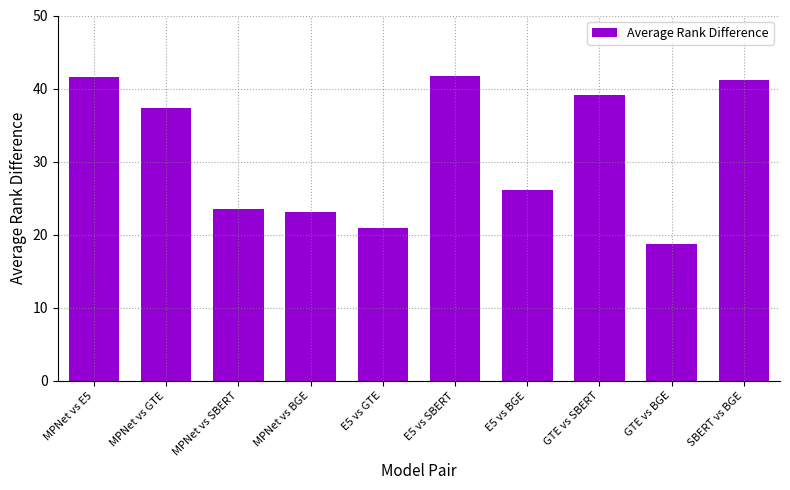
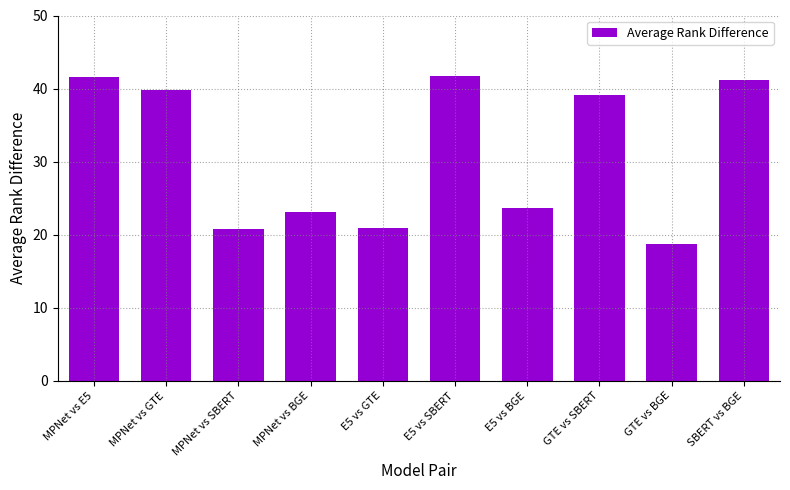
MPNet vs GTE: 37 -> 40
MPNet vs SBERT: 23 -> 21
E5 vs BGE: 26 -> 24
